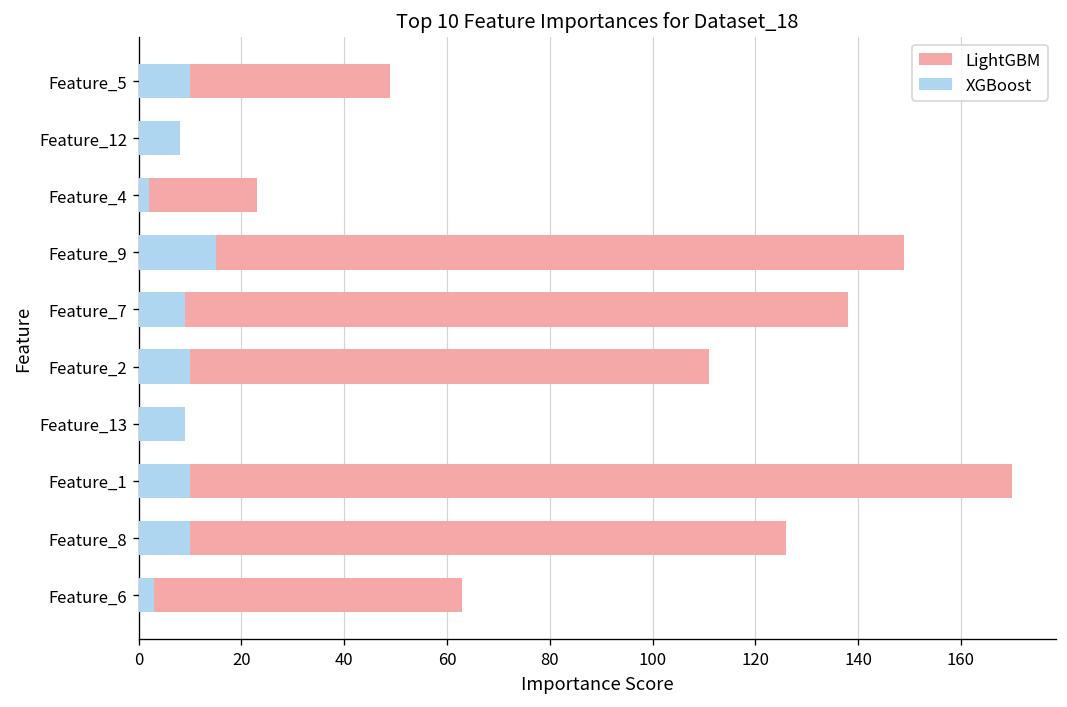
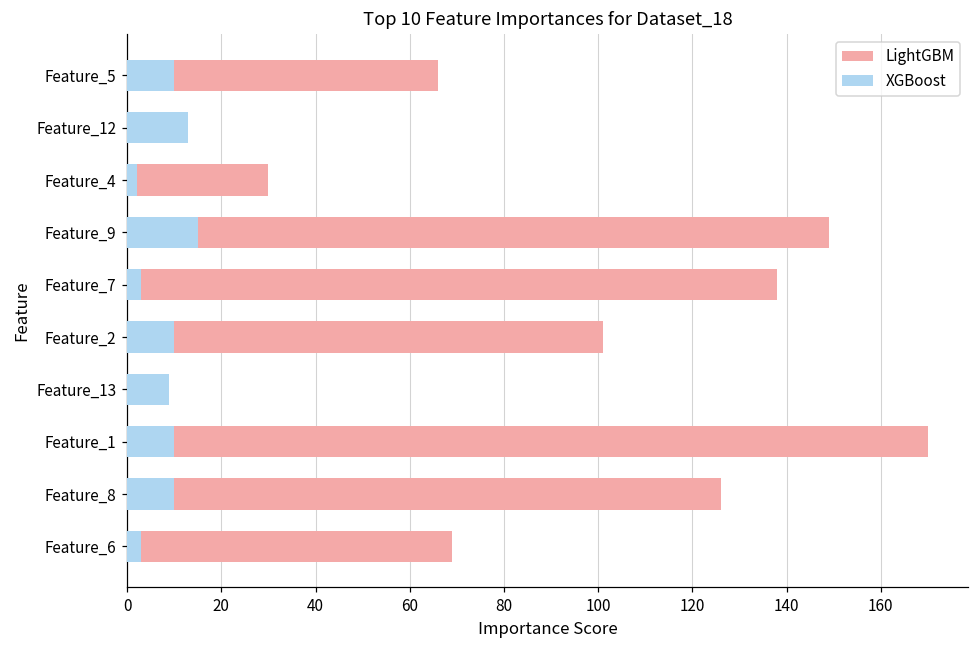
LightGBM, Feature_5: 49 -> 66
XGBoost, Feature_12: 8 -> 13
LightGBM, Feature_4: 23 -> 30
XGBoost, Feature_7: 9 -> 3
LightGBM, Feature_2: 111 -> 101
LightGBM, Feature_6: 63 -> 69
